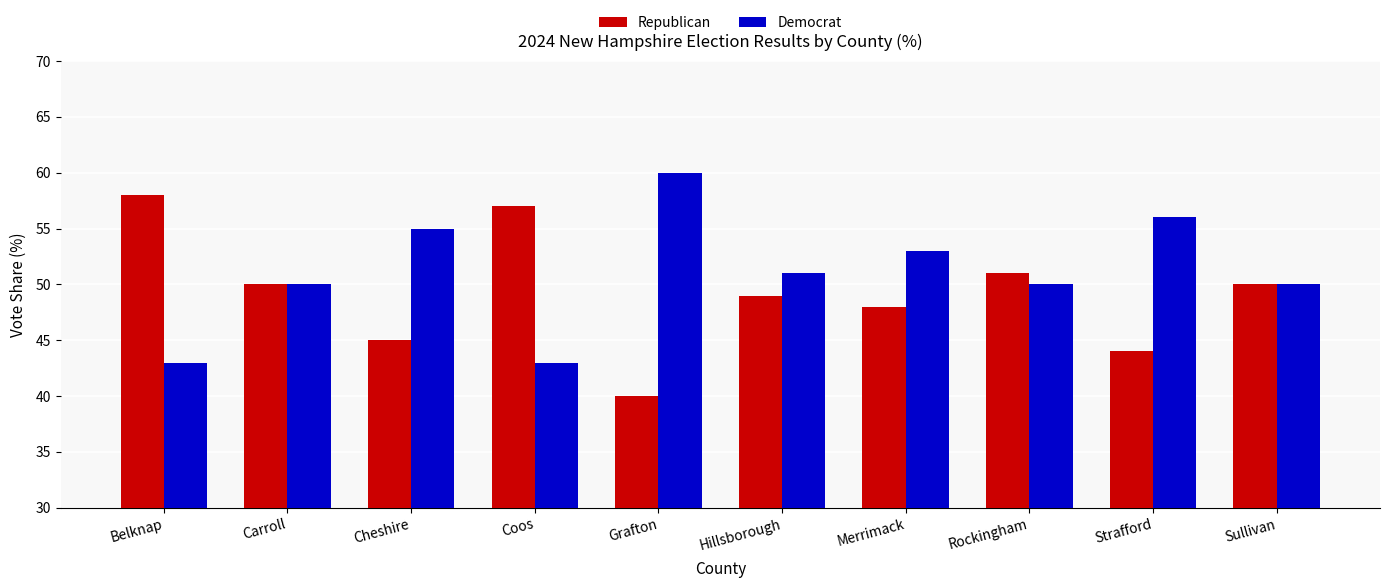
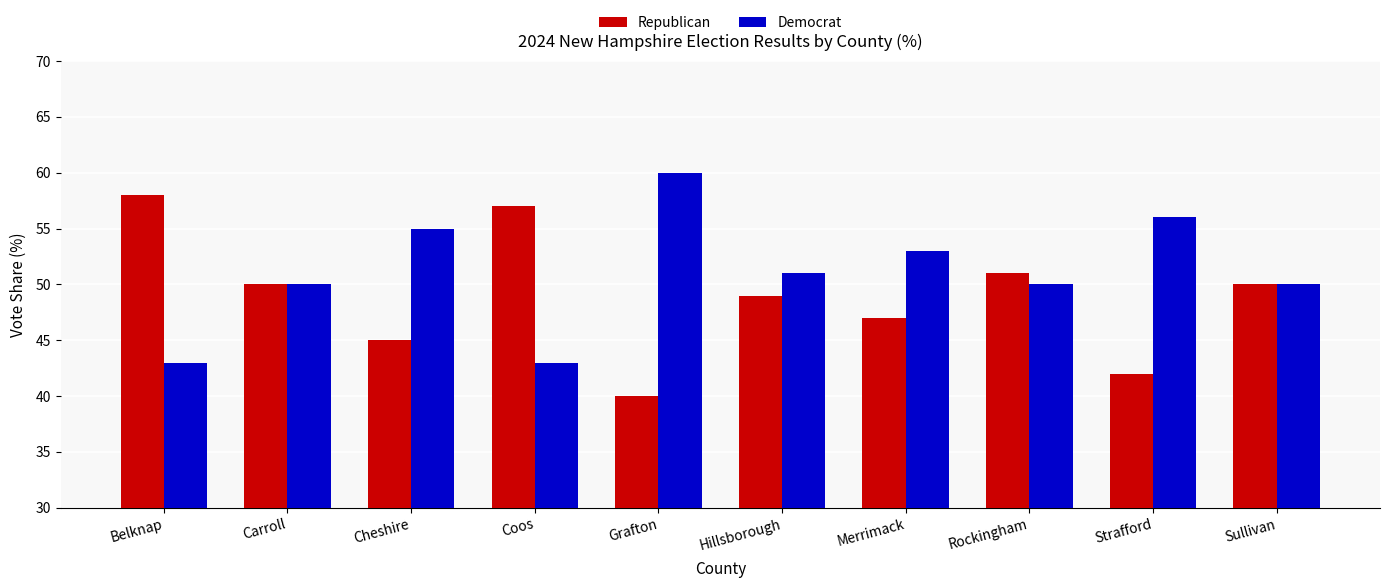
Republican, Merrimack: 48 -> 47
Republican, Strafford: 44 -> 42
